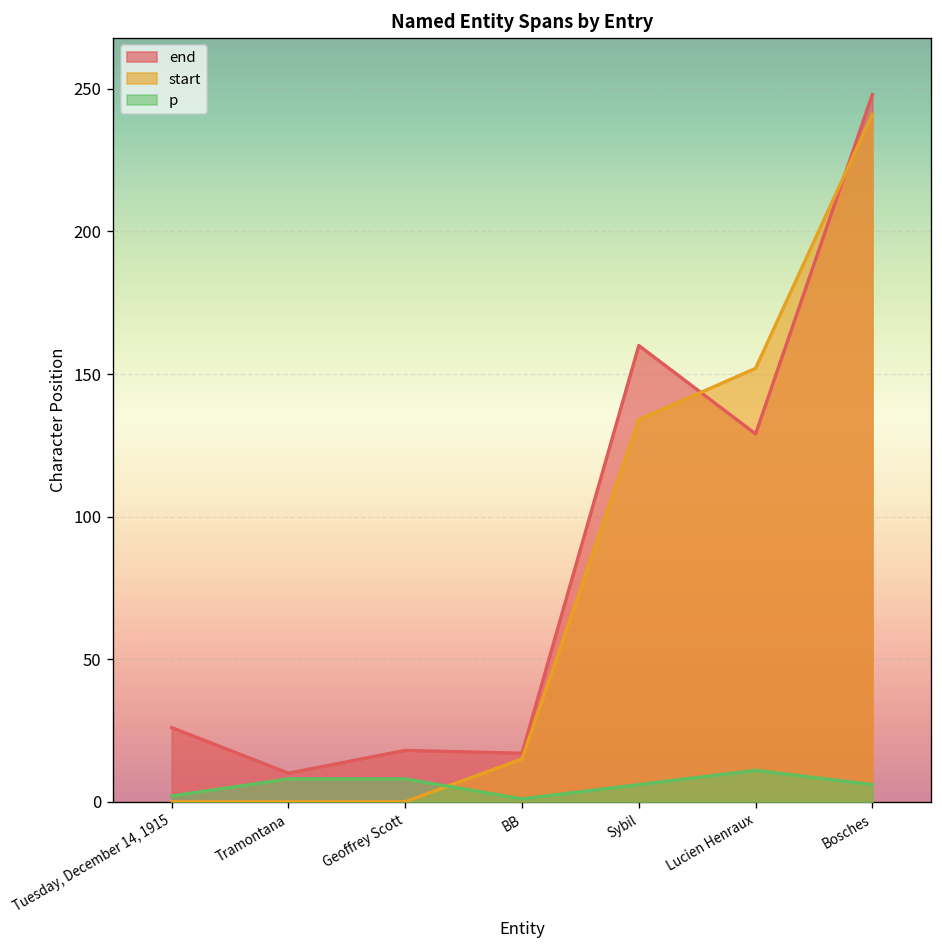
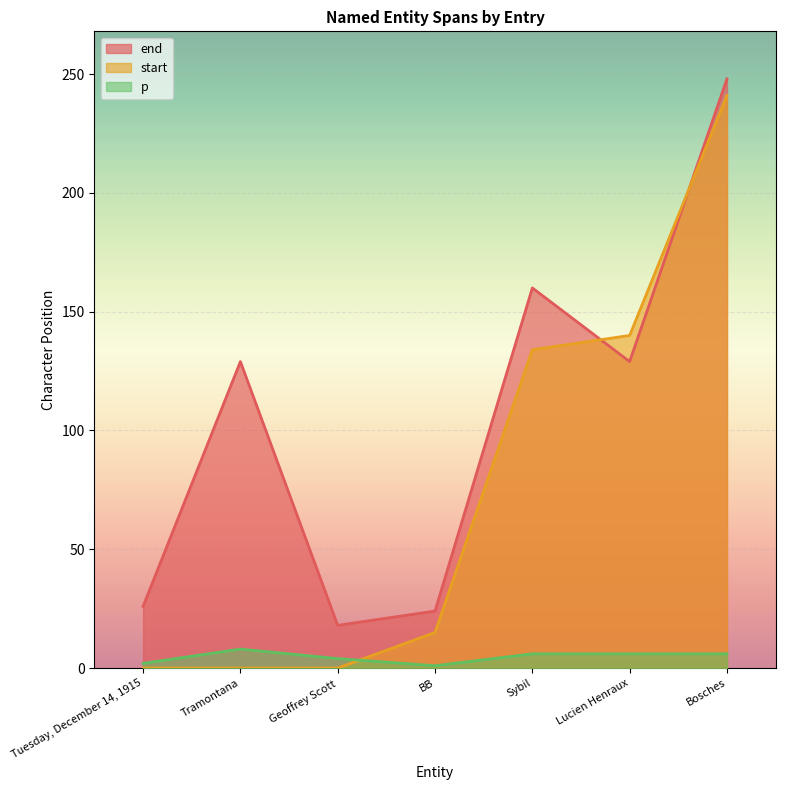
end, Tramontana: 10 -> 129
p, Geoffrey Scott: 8 -> 4
end, BB: 17 -> 24
start, Lucien Henraux: 152 -> 140
p, Lucien Henraux: 11 -> 6
